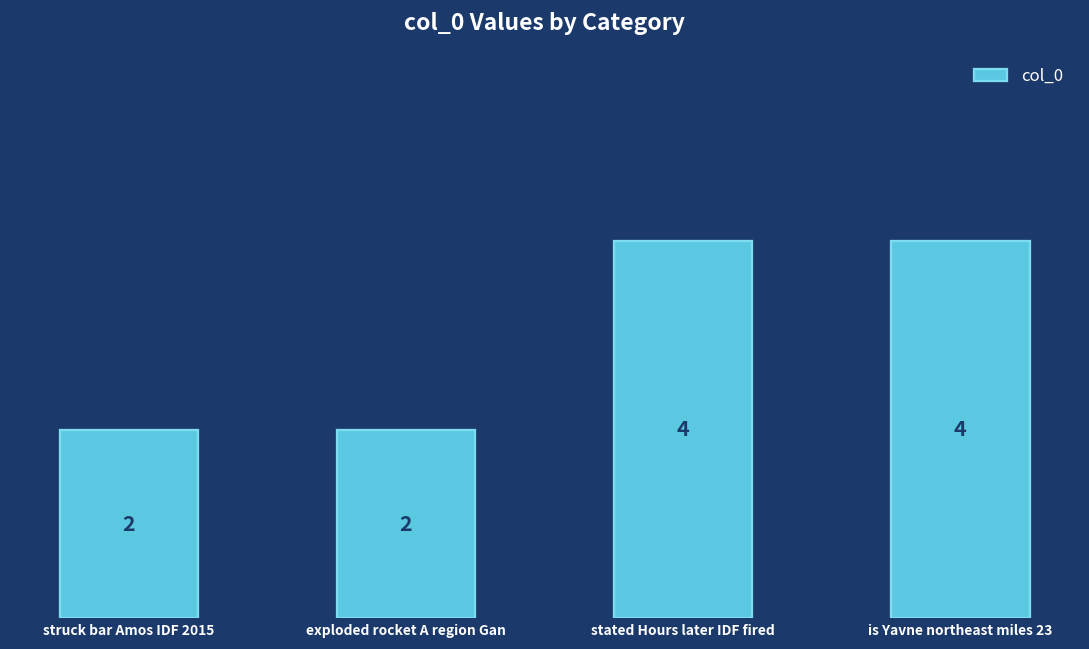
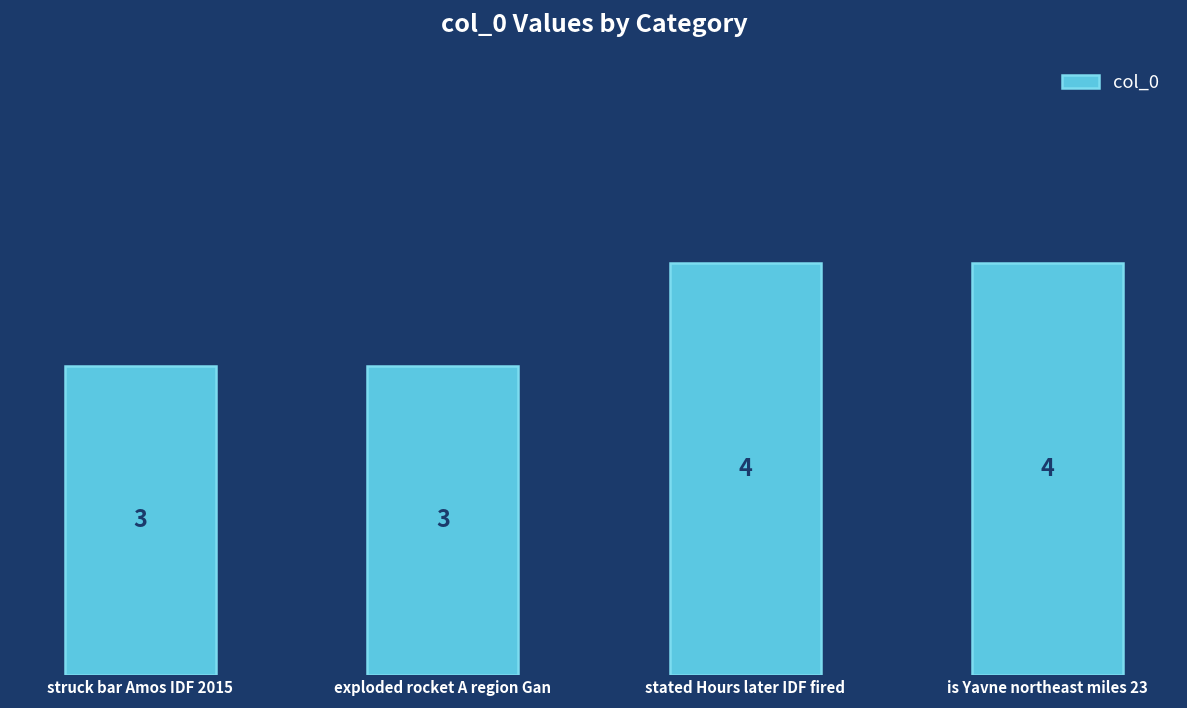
struck bar Amos IDF 2015: 2 -> 3
exploded rocket A region Gan: 2 -> 3
